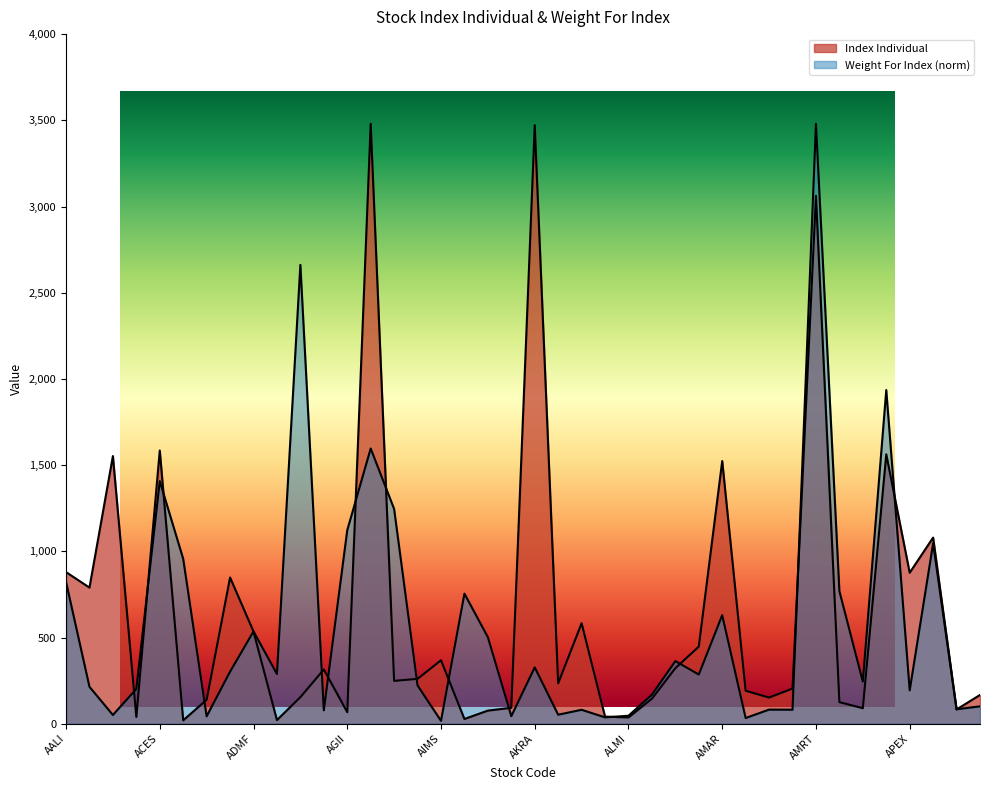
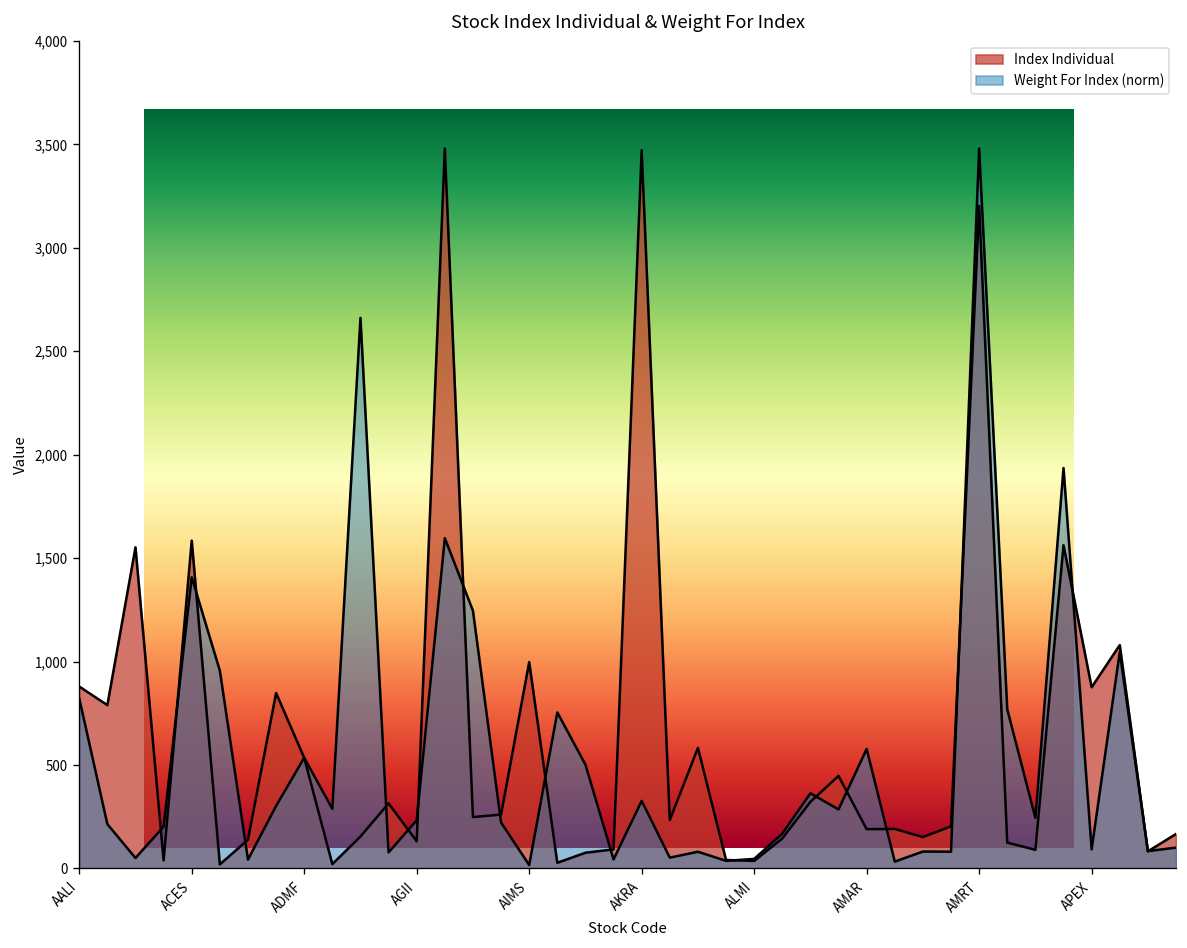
Stock Index Individual & Weight For Index, Index Individual, AGII: 70 -> 130
Stock Index Individual & Weight For Index, Weight For Index (norm), AGII: 1,120 -> 230
Stock Index Individual & Weight For Index, Index Individual, AIMS: 370 -> 1,000
Stock Index Individual & Weight For Index, Index Individual, AMAR: 1,520 -> 190
Stock Index Individual & Weight For Index, Weight For Index (norm), AMAR: 630 -> 580
Stock Index Individual & Weight For Index, Index Individual, AMRT: 3,060 -> 3,200
Stock Index Individual & Weight For Index, Weight For Index (norm), APEX: 190 -> 90
